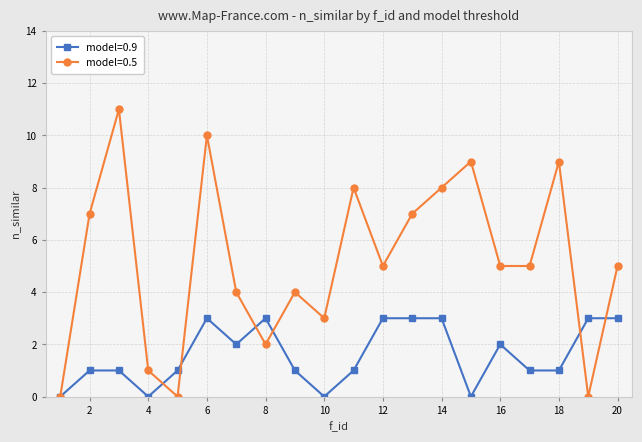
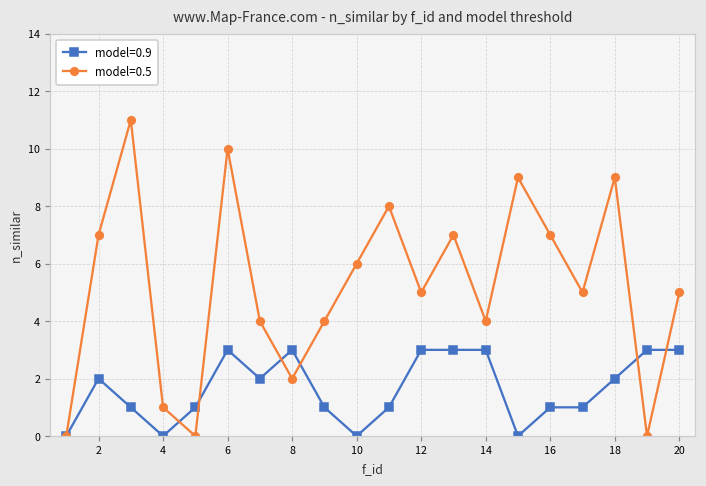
model=0.9, 2: 1 -> 2
model=0.5, 10: 3 -> 6
model=0.5, 14: 8 -> 4
model=0.9, 16: 2 -> 1
model=0.5, 16: 5 -> 7
model=0.9, 18: 1 -> 2
